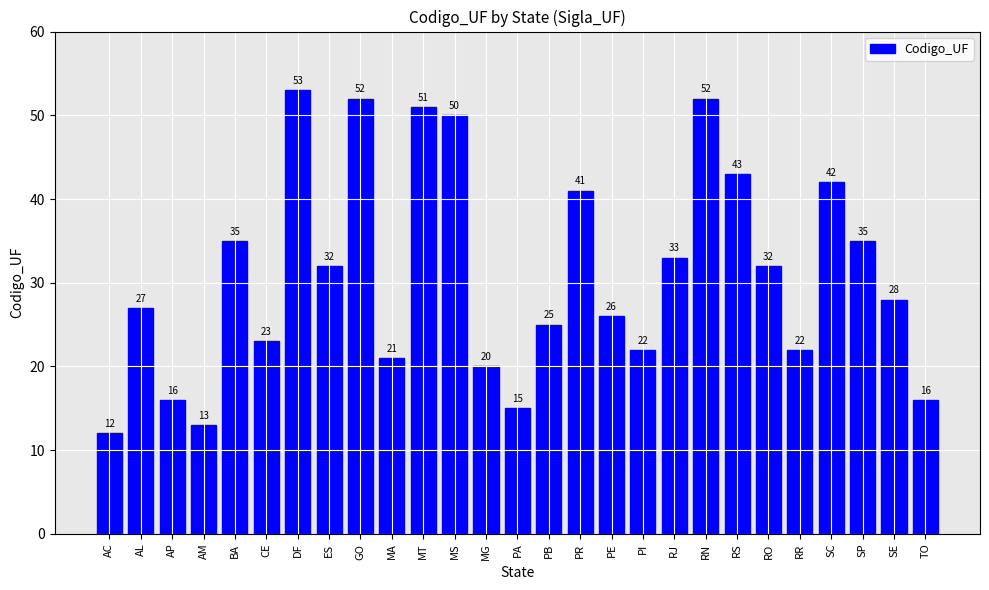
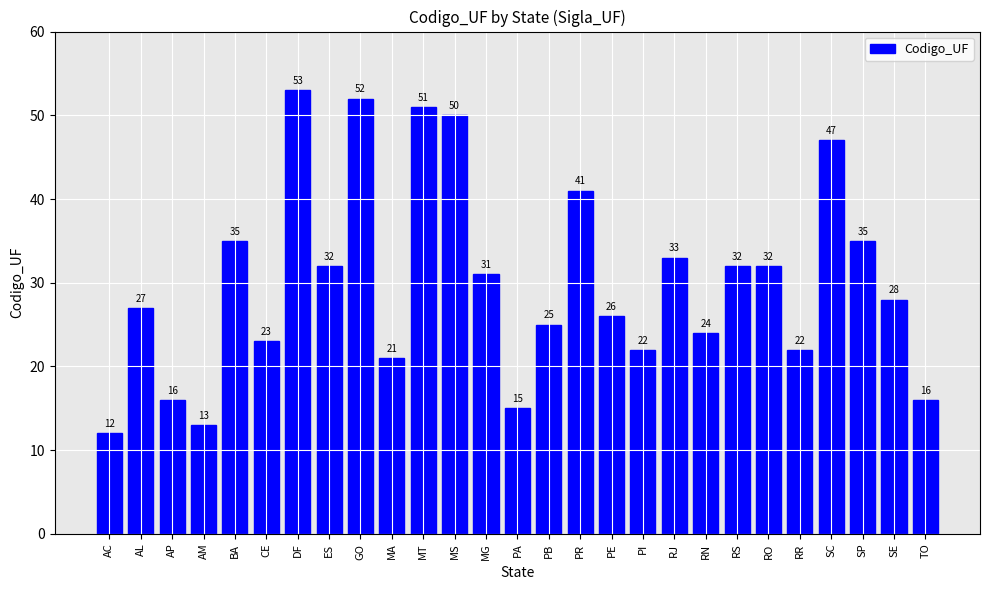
MG: 20 -> 31
RN: 52 -> 24
RS: 43 -> 32
SC: 42 -> 47
